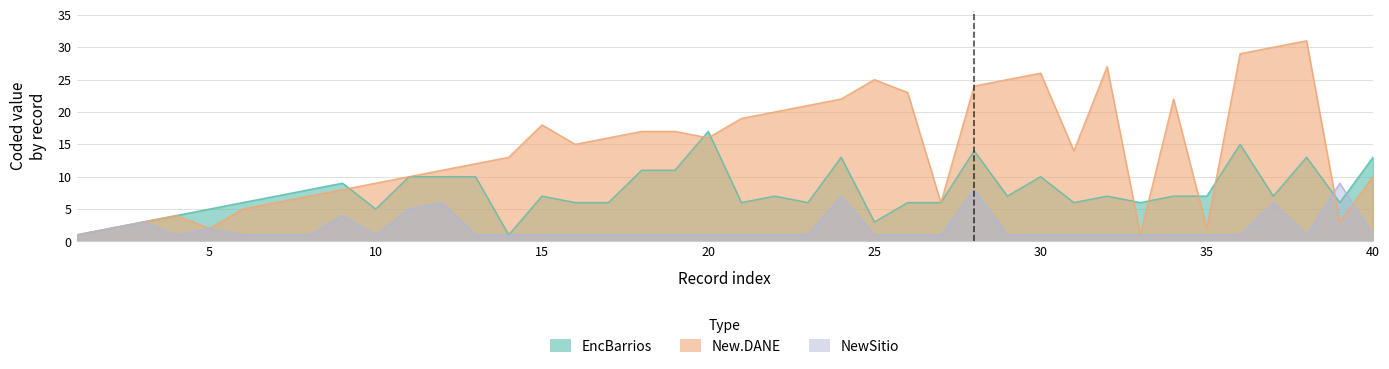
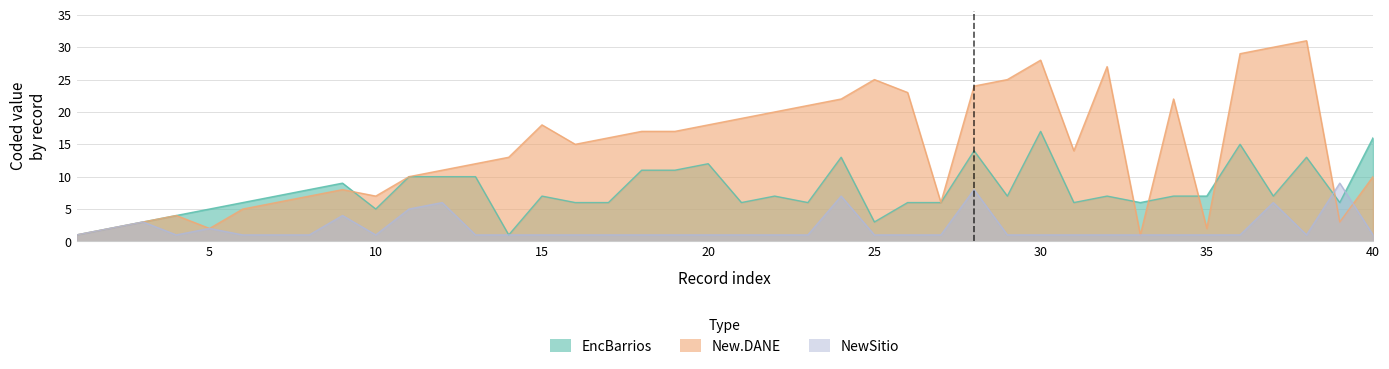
New.DANE, 10: 9 -> 7
EncBarrios, 20: 17 -> 12
New.DANE, 20: 16 -> 18
EncBarrios, 30: 10 -> 17
New.DANE, 30: 26 -> 28
EncBarrios, 40: 13 -> 16
